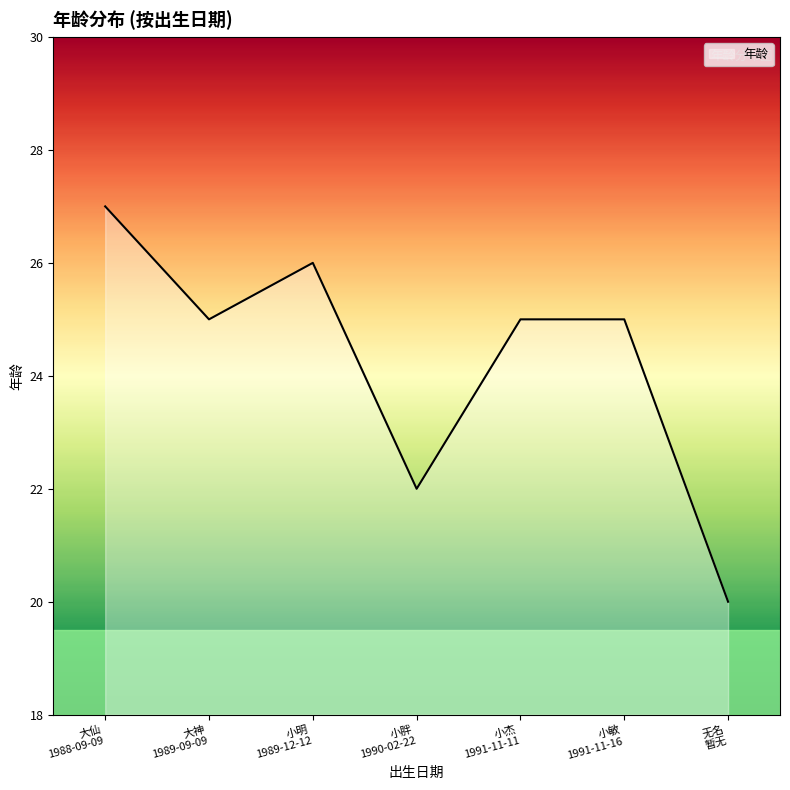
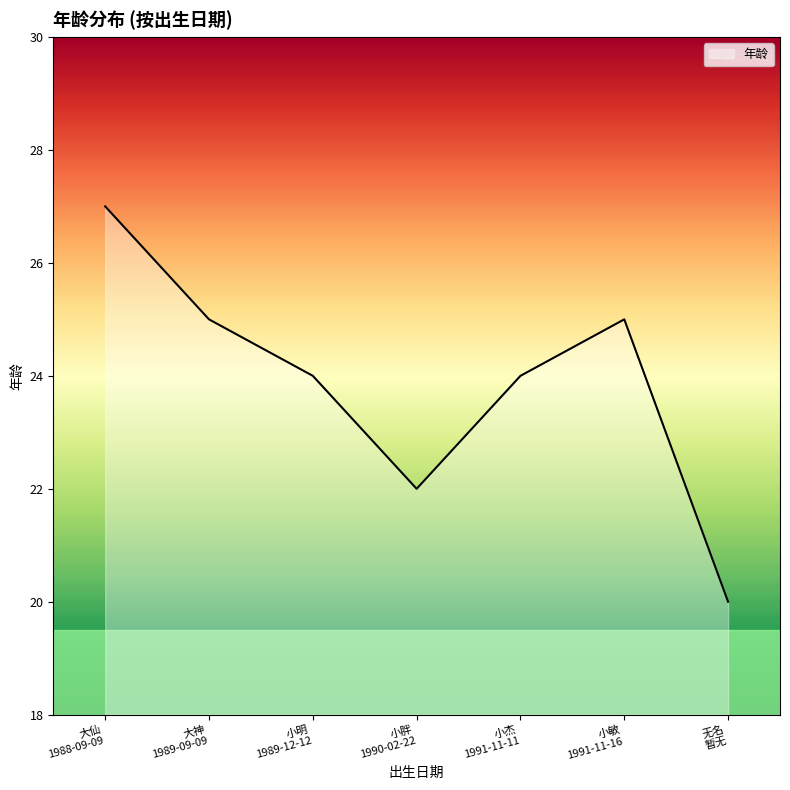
小明 1989-12-12: 26 -> 24
小杰 1991-11-11: 25 -> 24
